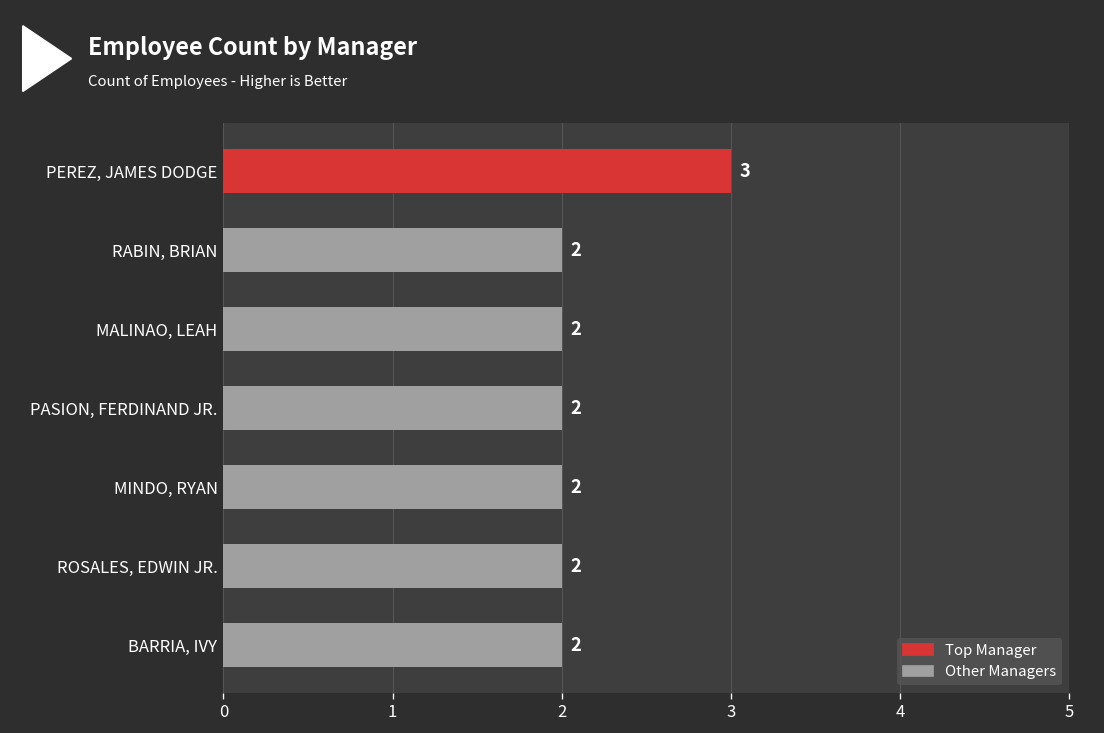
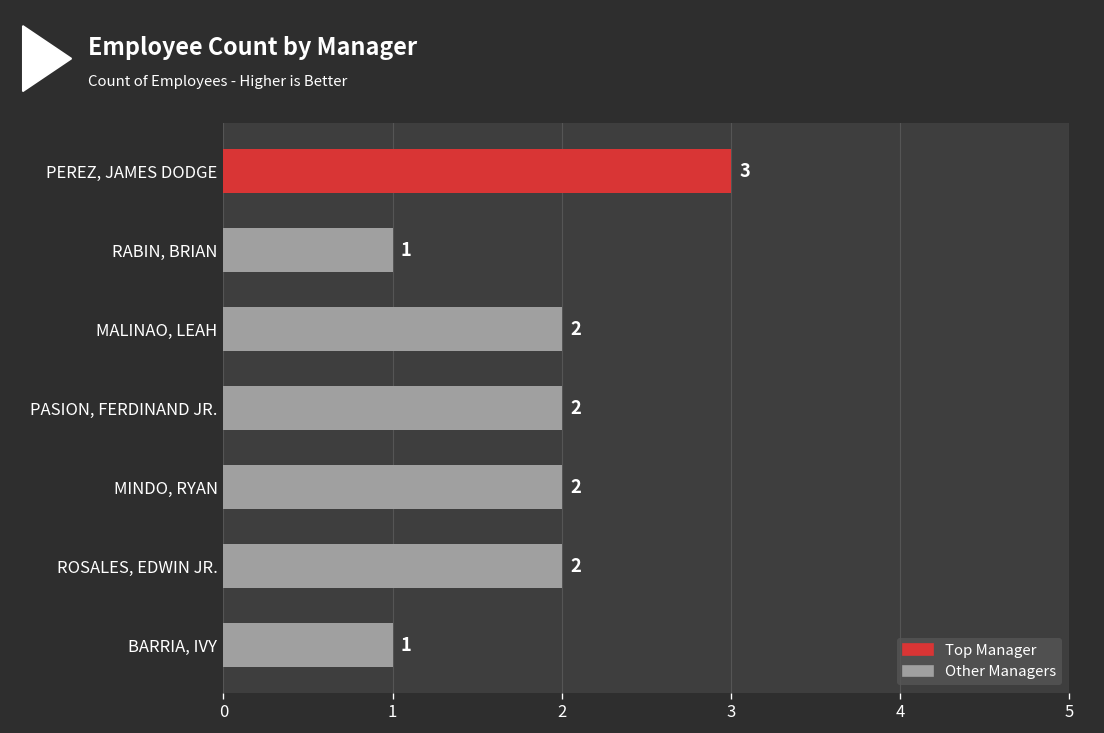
RABIN, BRIAN: 2 -> 1
BARRIA, IVY: 2 -> 1
